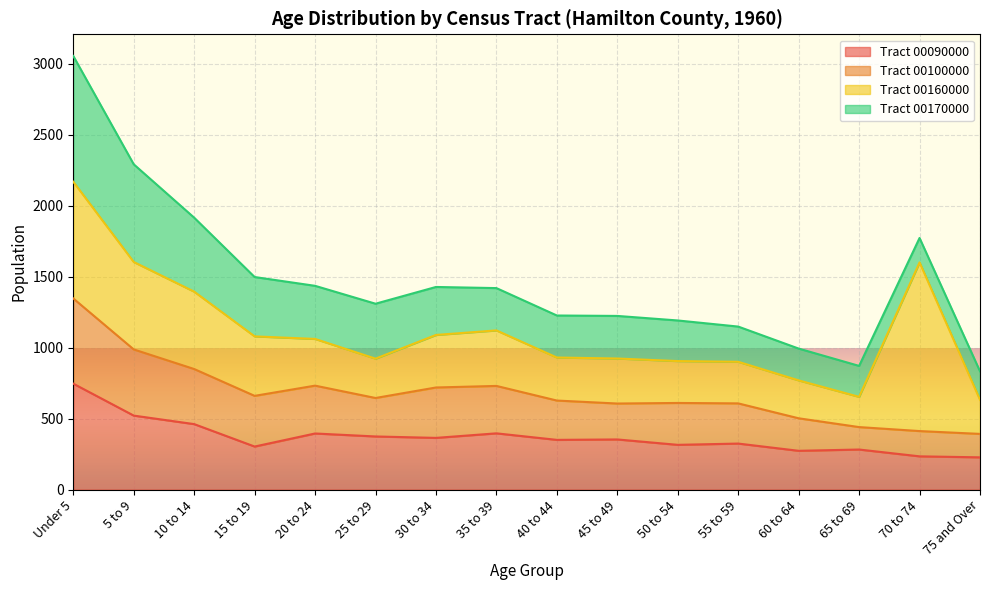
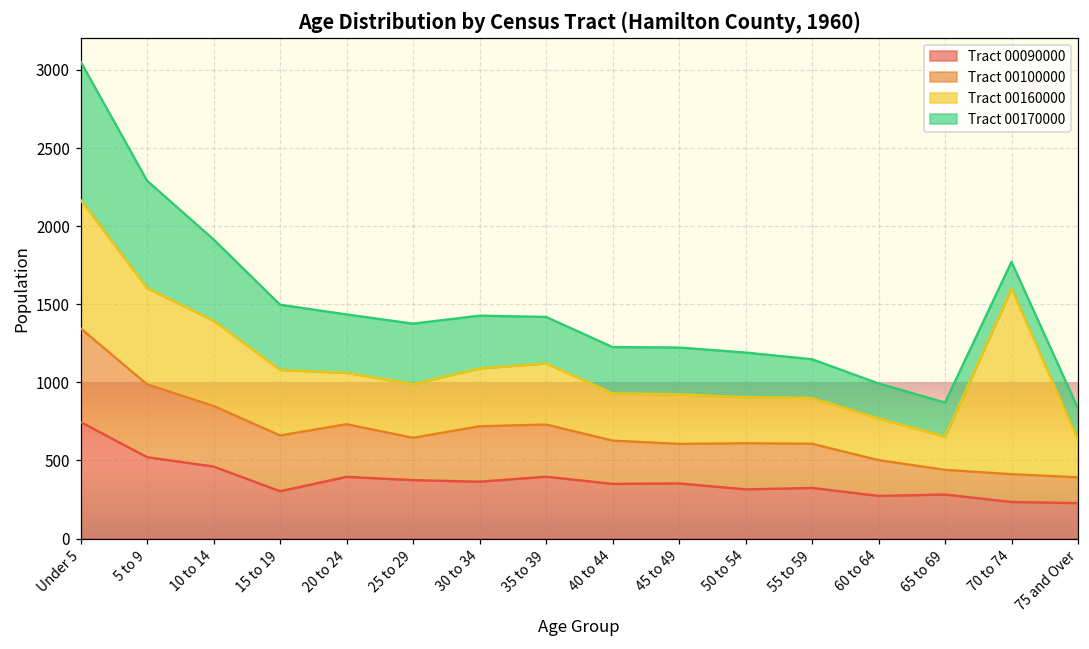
Tract 00160000, 25 to 29: 280 -> 340
